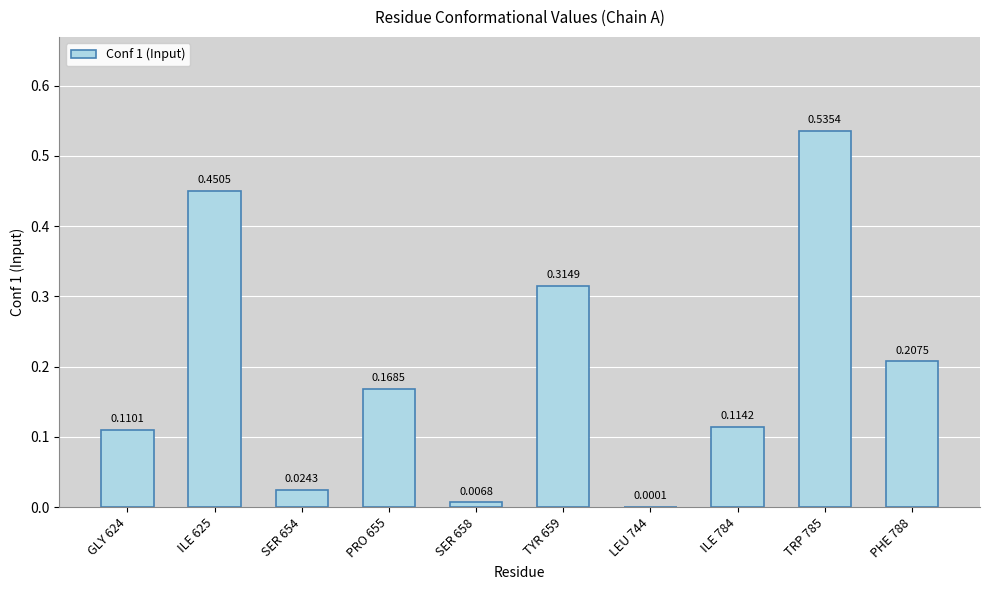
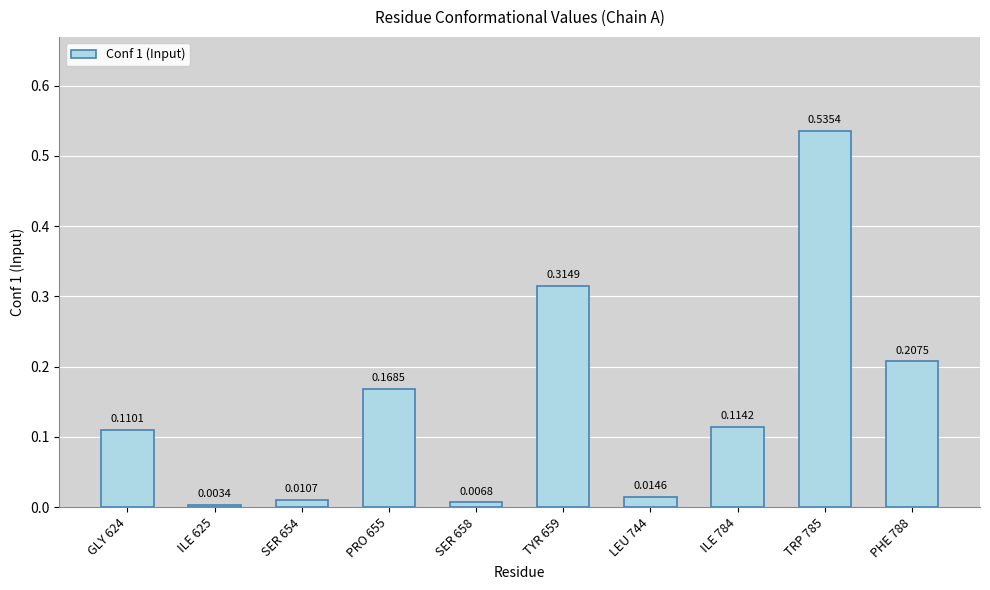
ILE 625: 0.4505 -> 0.0034
SER 654: 0.0243 -> 0.0107
LEU 744: 0.0001 -> 0.0146
